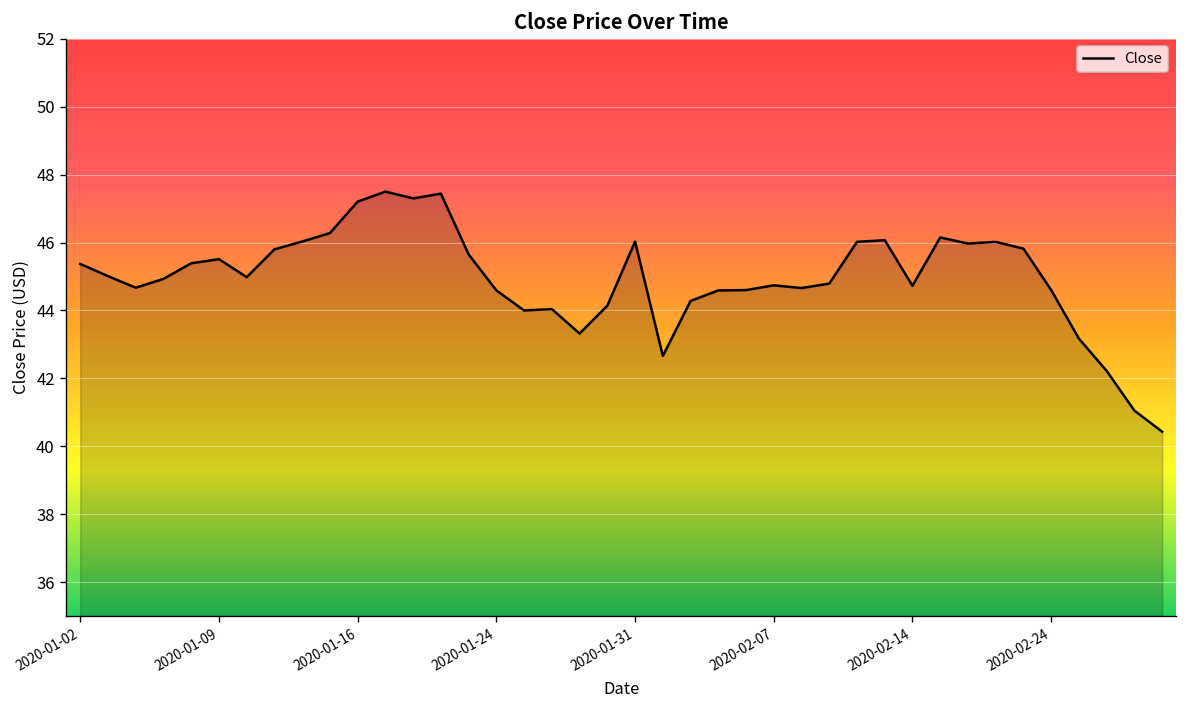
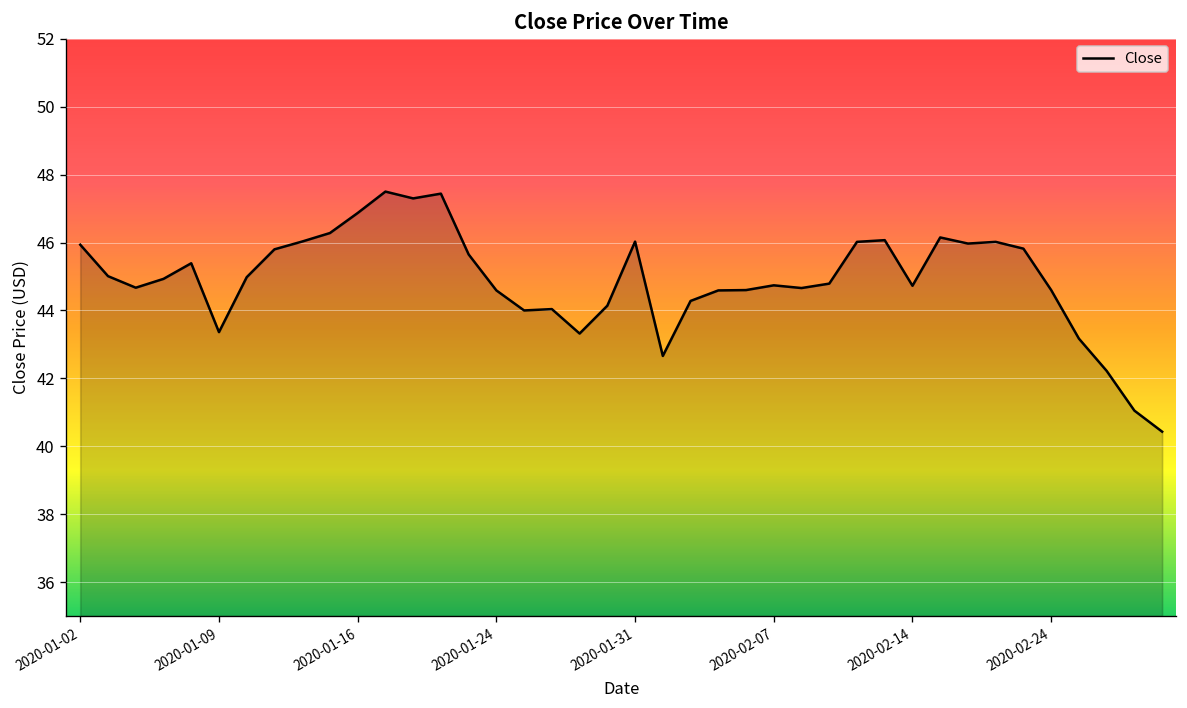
2020-01-02: 45.4 -> 45.9
2020-01-09: 45.5 -> 43.4
2020-01-16: 47.2 -> 46.9
